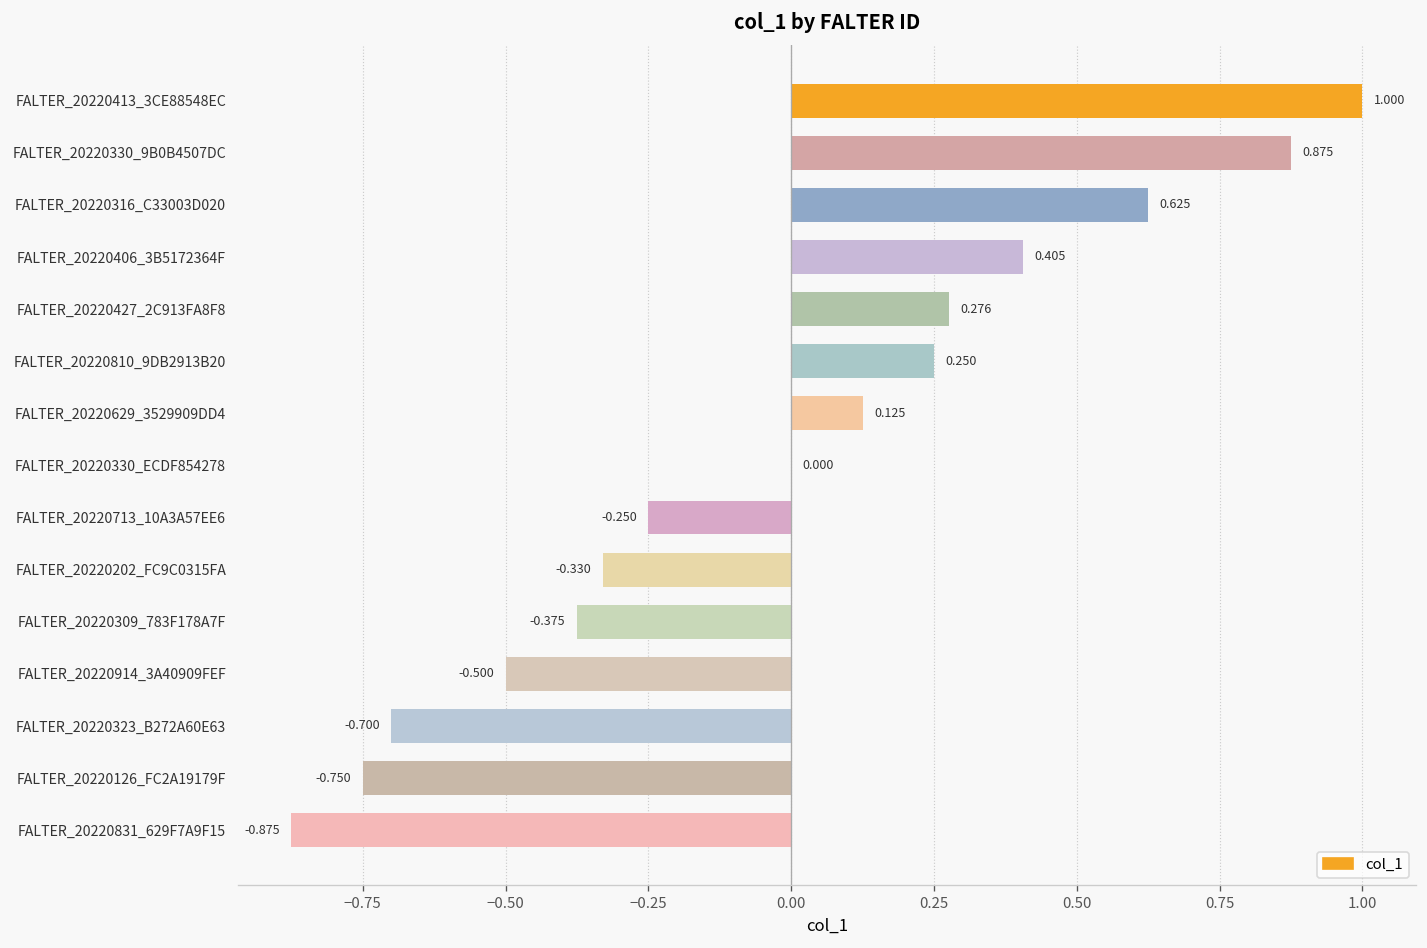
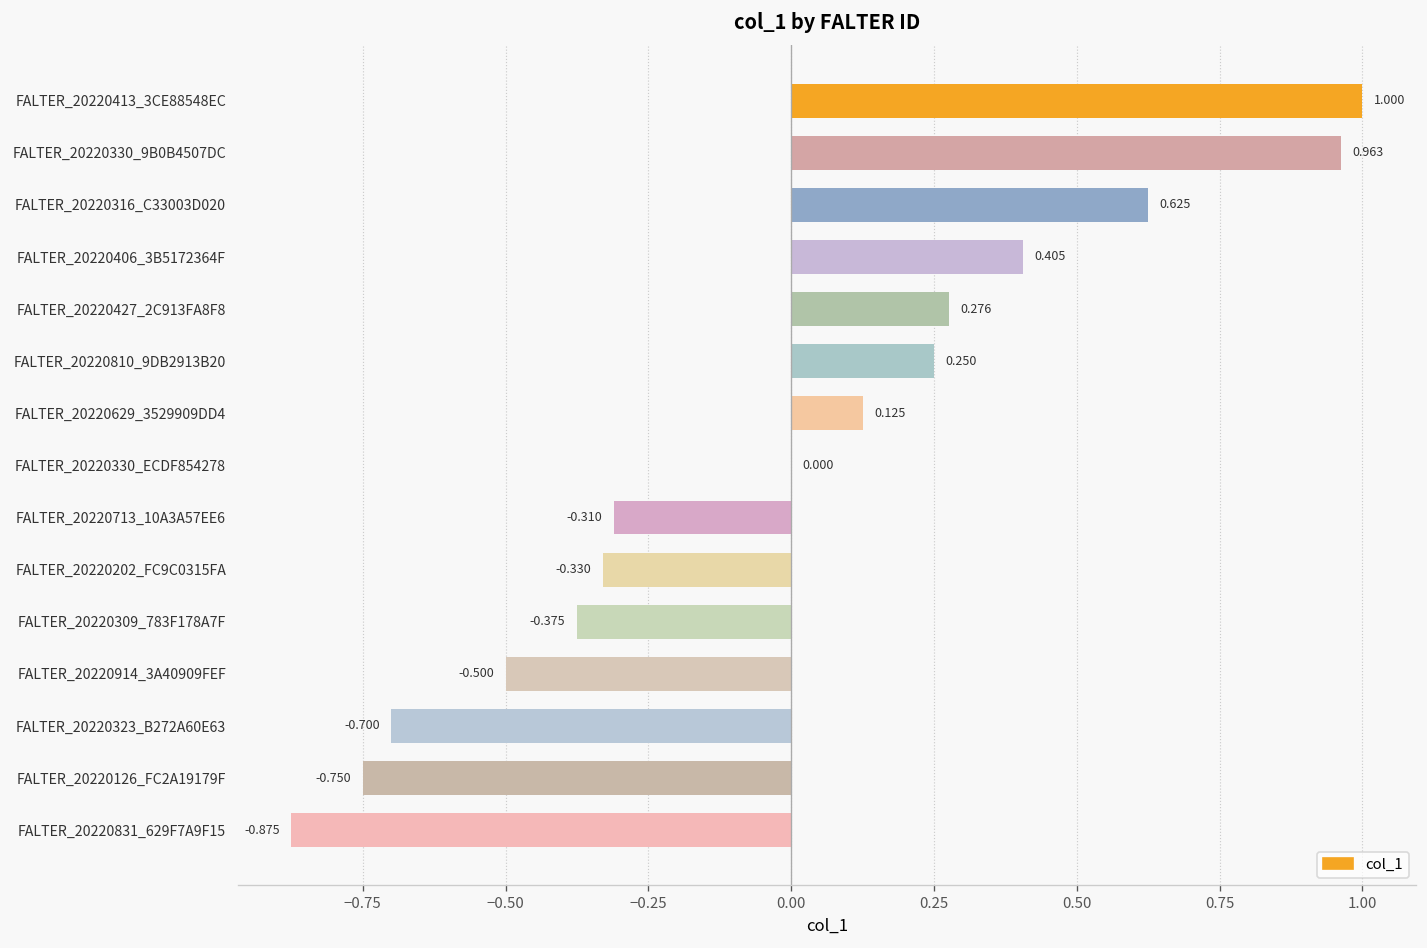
FALTER_20220330_9B0B4507DC: 0.875 -> 0.963
FALTER_20220713_10A3A57EE6: -0.250 -> -0.310
